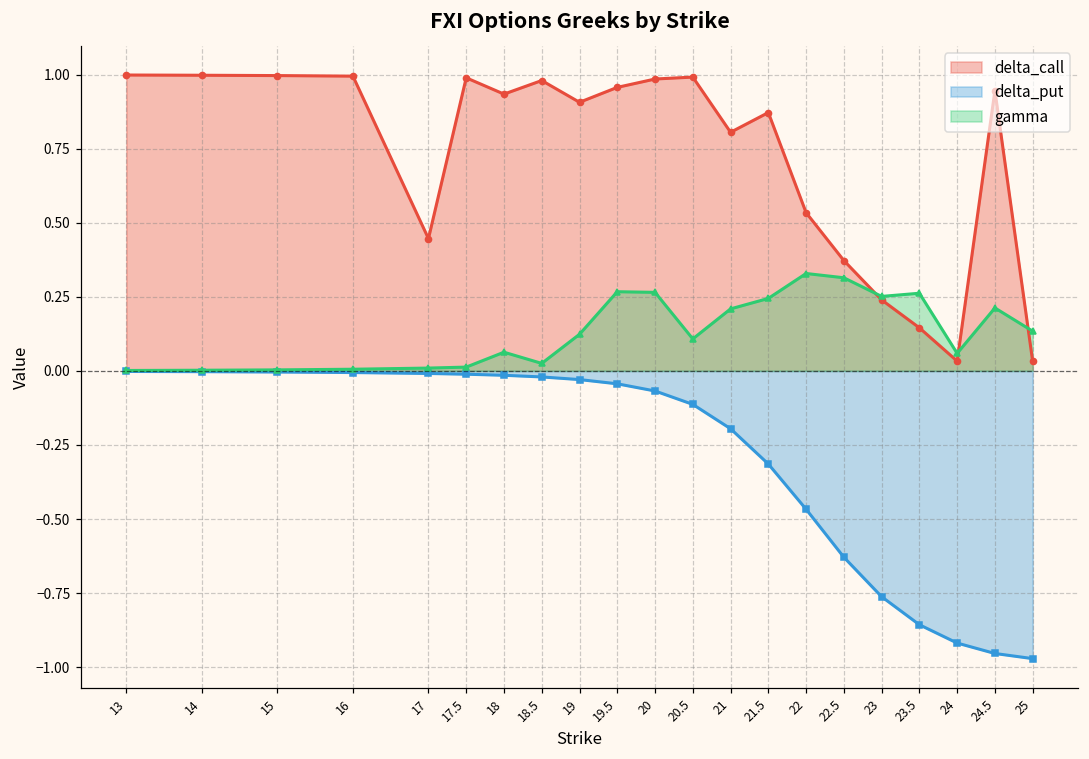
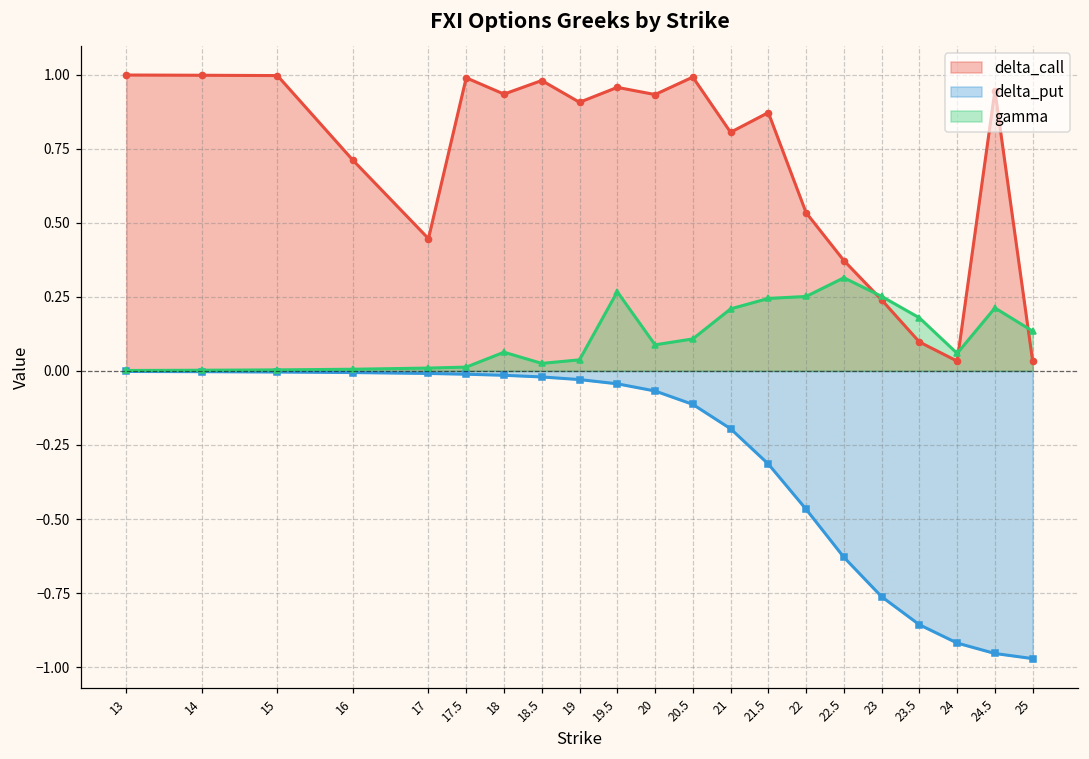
delta_call, 16: 0.99 -> 0.71
gamma, 19: 0.12 -> 0.04
delta_call, 20: 0.98 -> 0.93
gamma, 20: 0.27 -> 0.09
gamma, 22: 0.33 -> 0.25
delta_call, 23.5: 0.15 -> 0.10
gamma, 23.5: 0.26 -> 0.18
